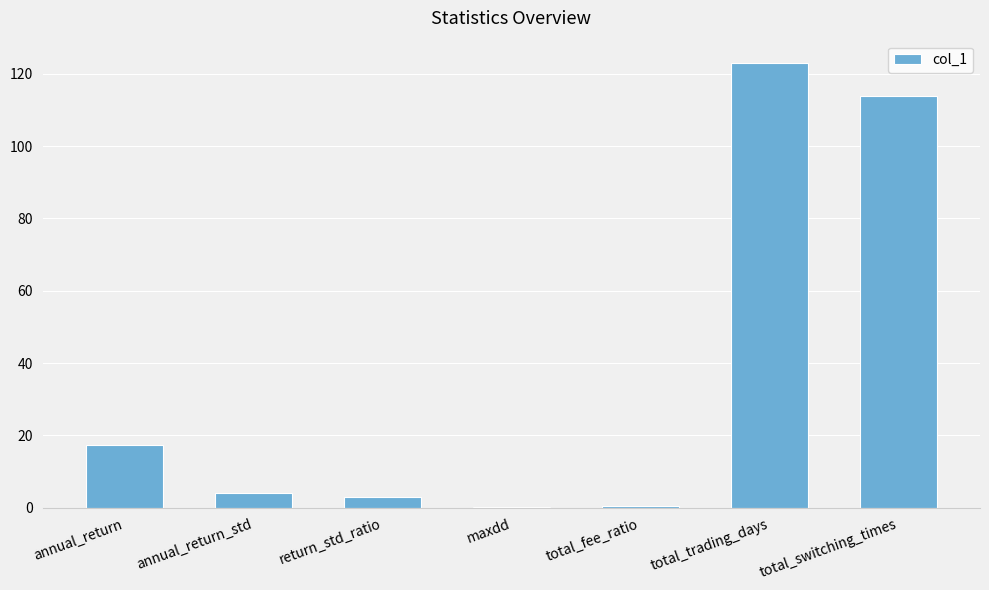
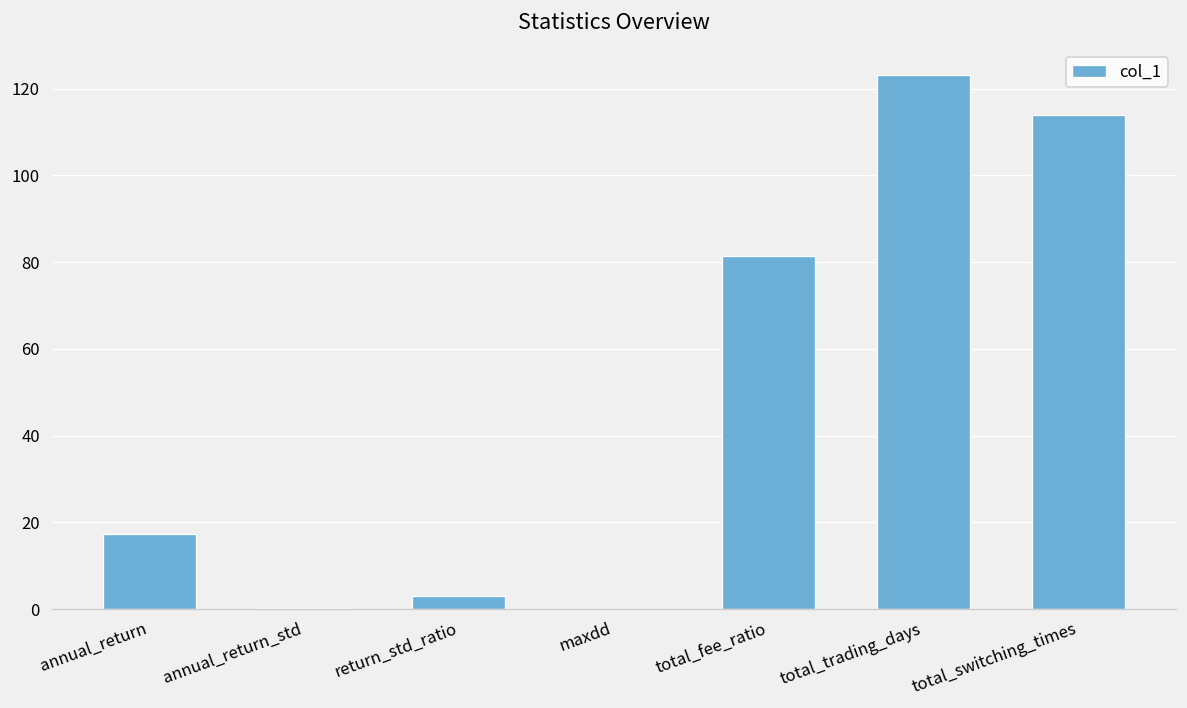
annual_return_std: 4 -> 0
total_fee_ratio: 1 -> 82
